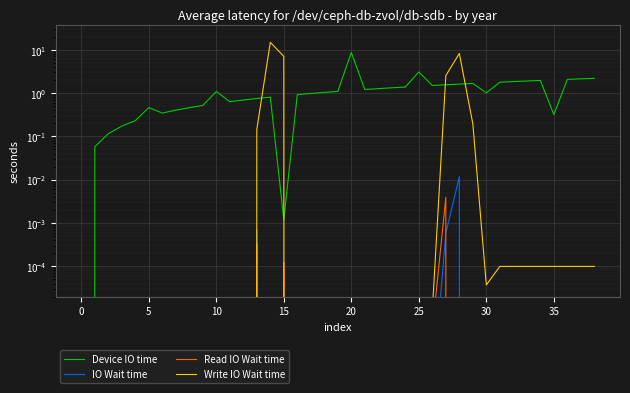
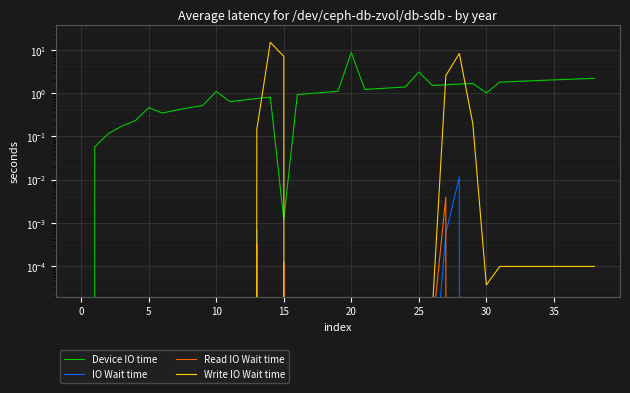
Device IO time, 35: 0.3 -> 2
